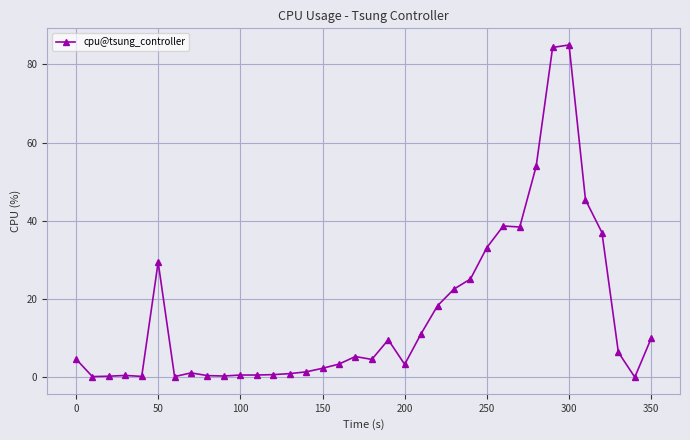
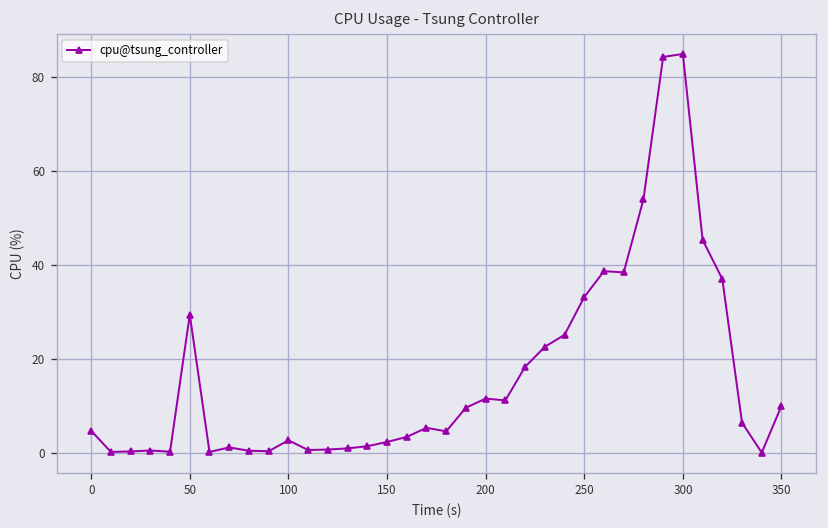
100: 1 -> 3
200: 3 -> 12
